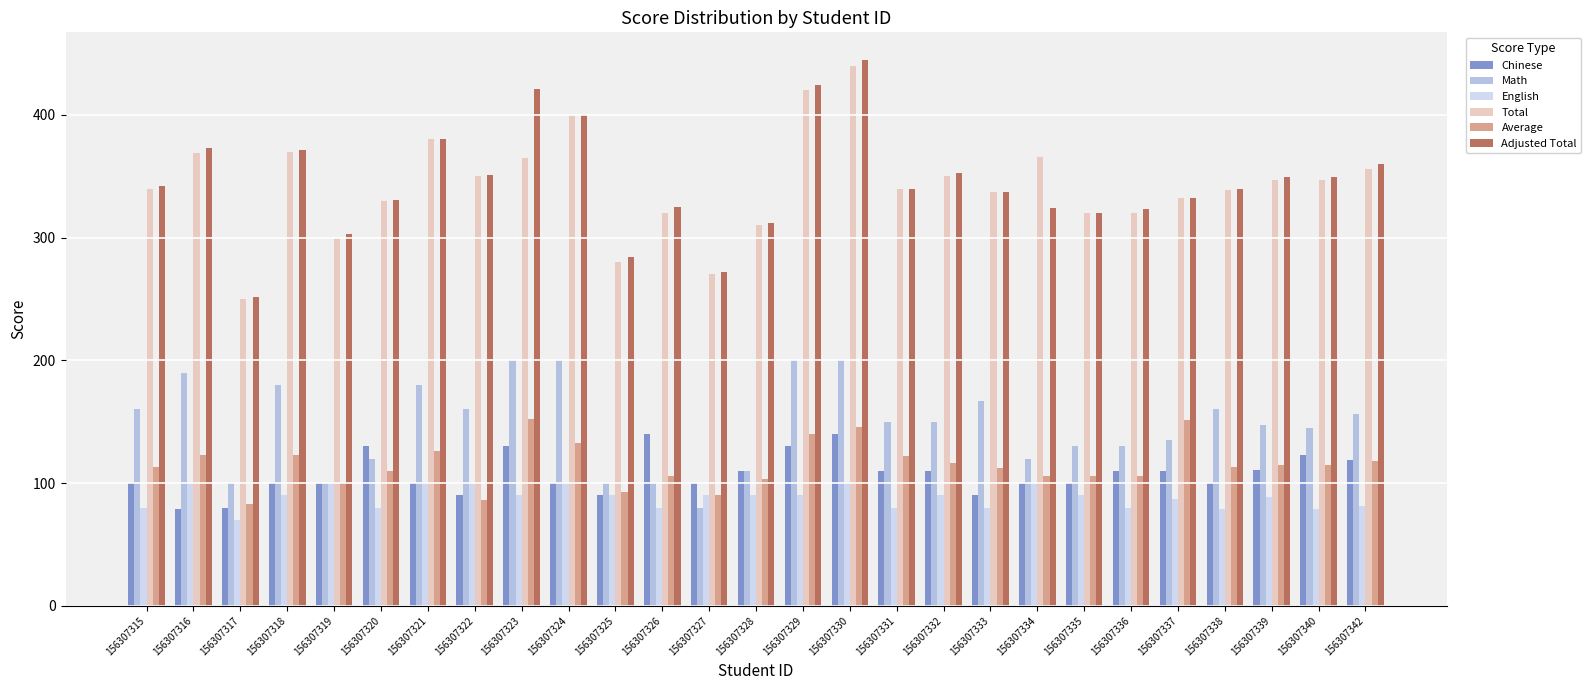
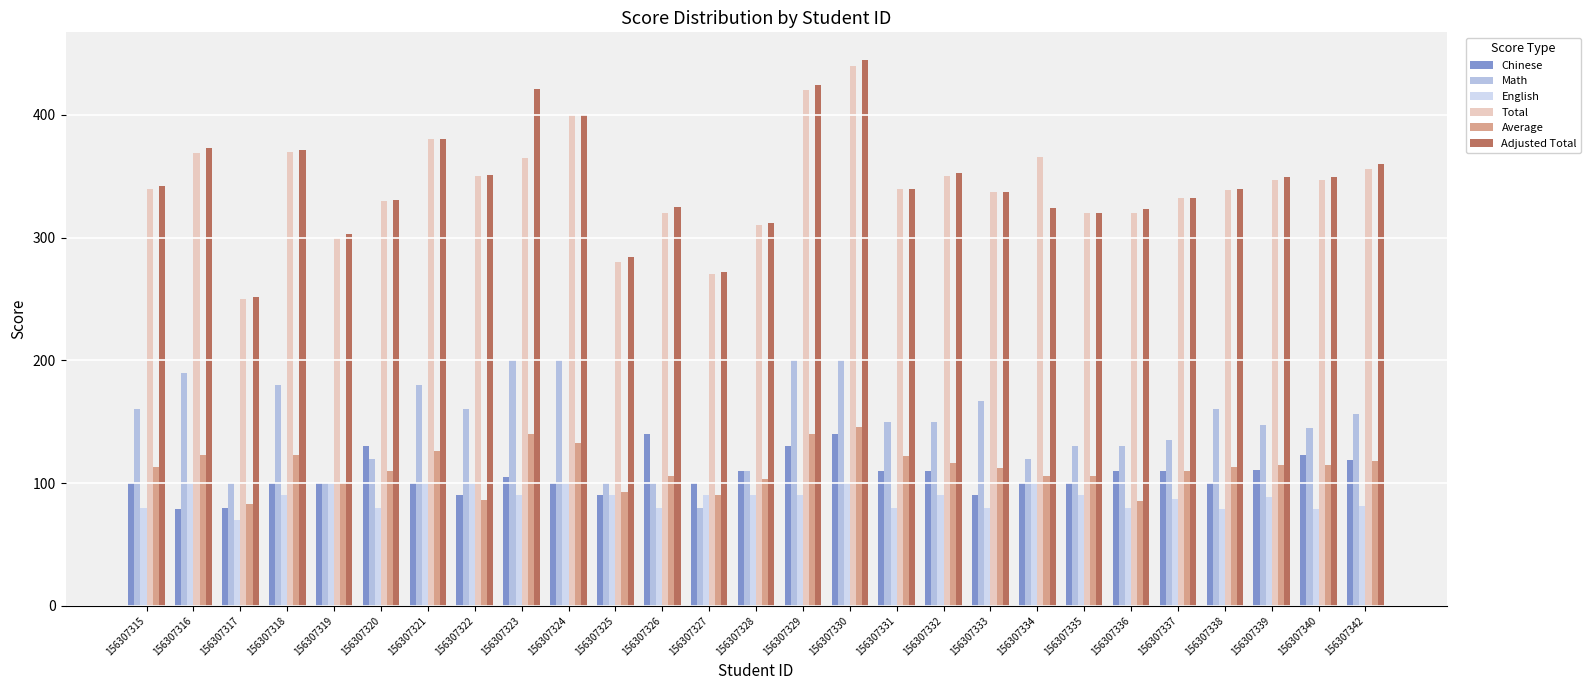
Chinese, 156307323: 130 -> 105
Average, 156307323: 152 -> 140
Average, 156307336: 106 -> 85
Average, 156307337: 151 -> 110
